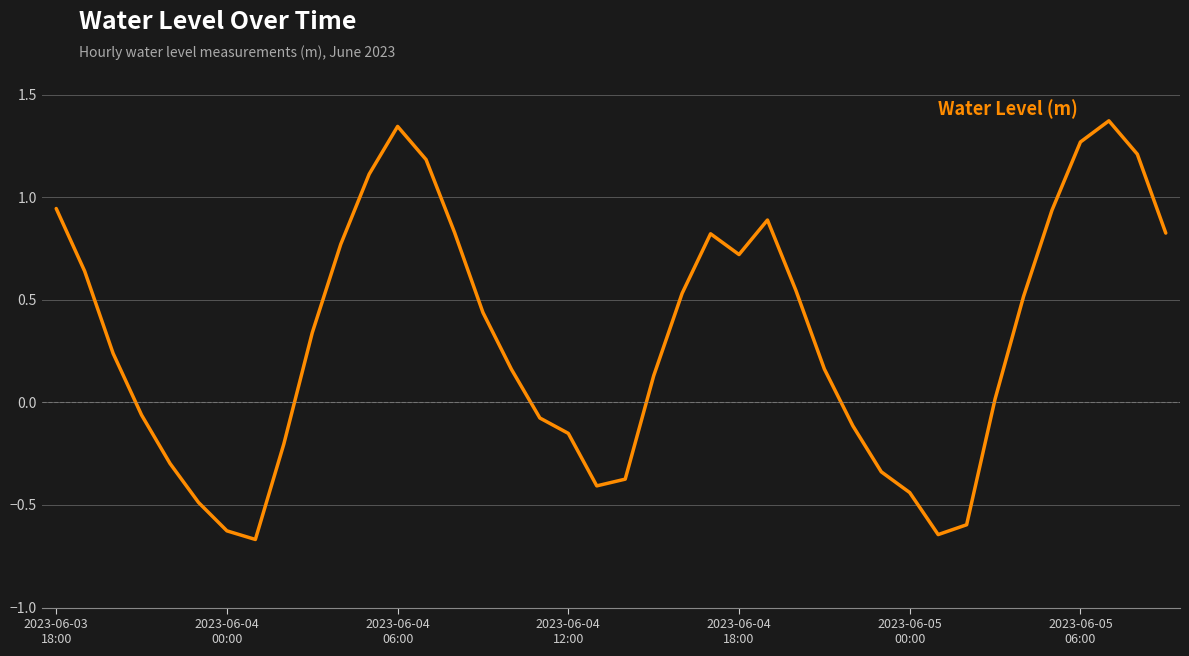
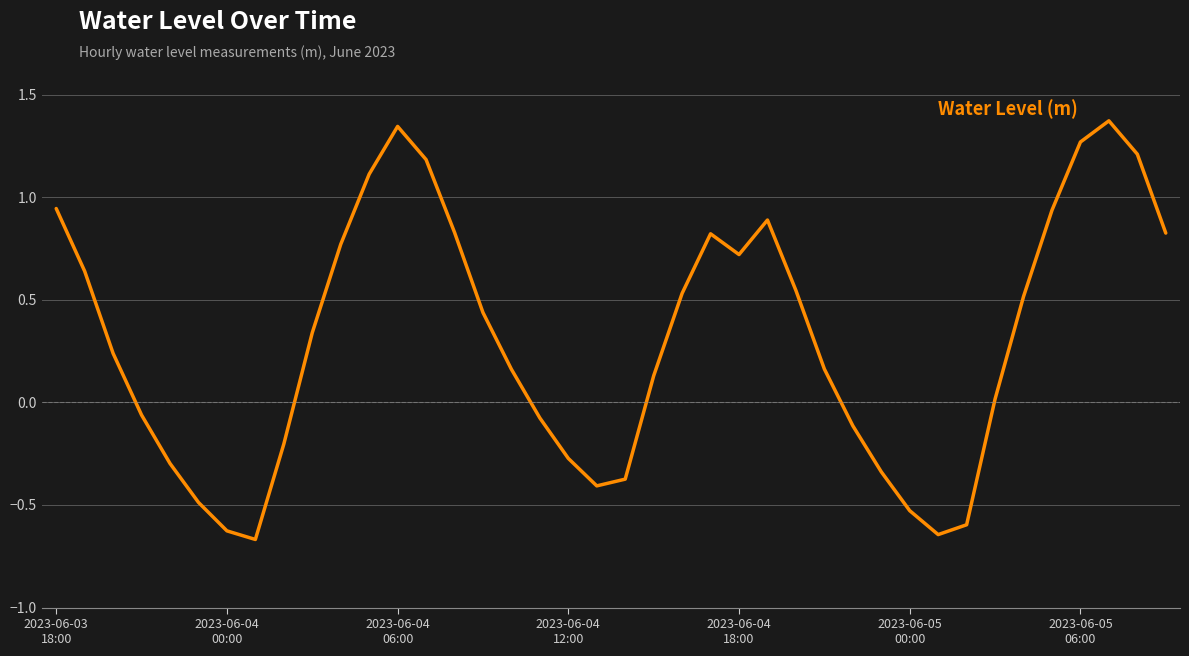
2023-06-04 12:00: -0.15 -> -0.27
2023-06-05 00:00: -0.44 -> -0.53
